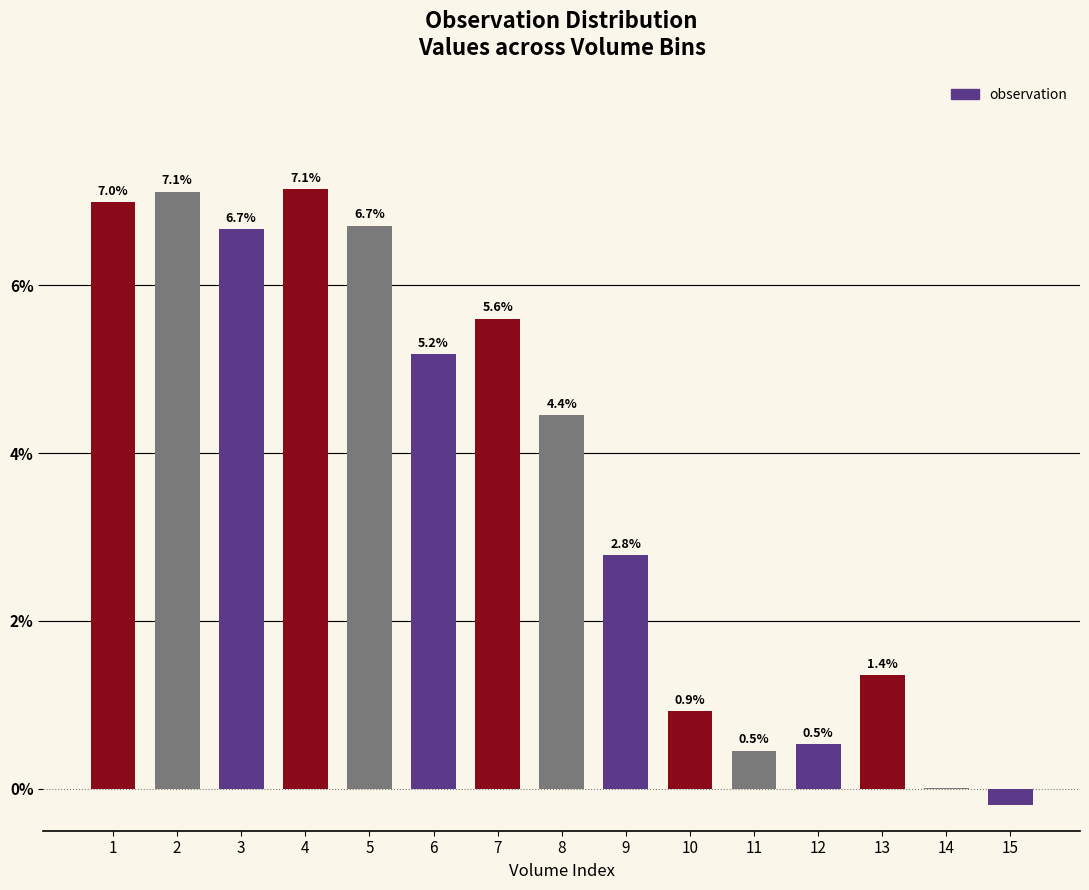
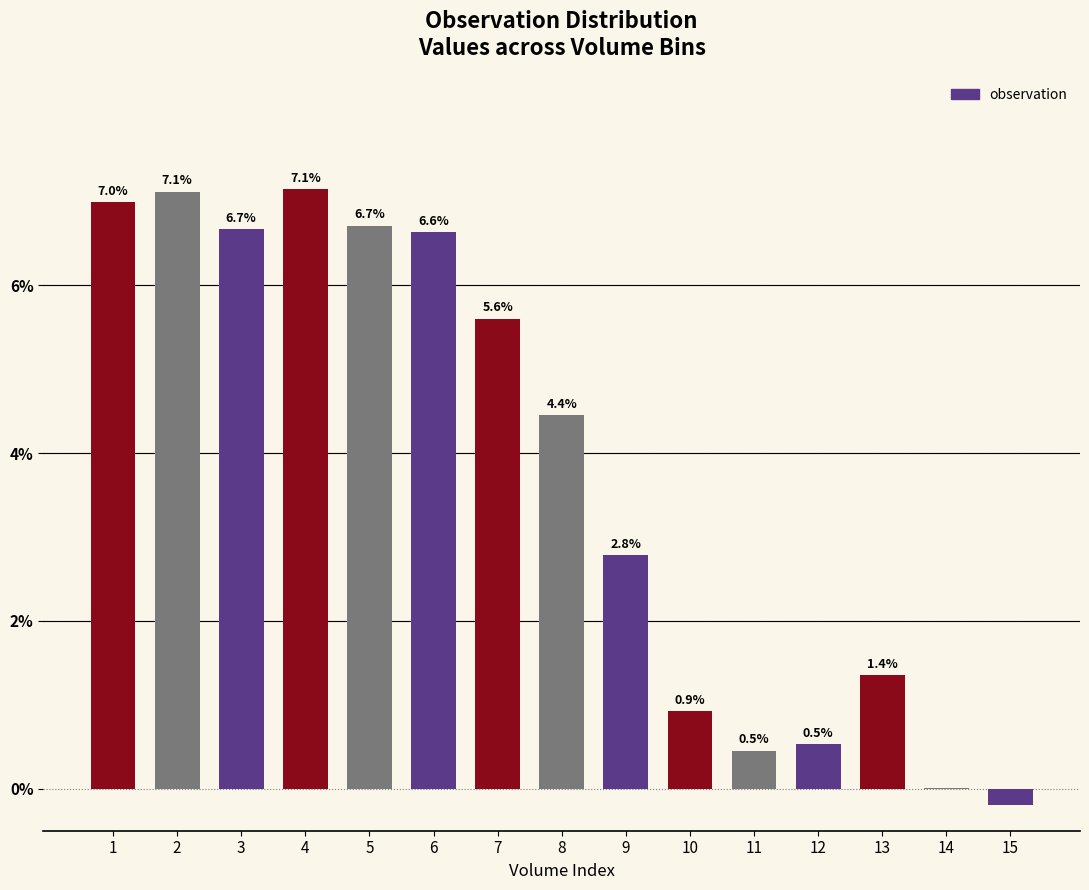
6: 5.2% -> 6.6%
